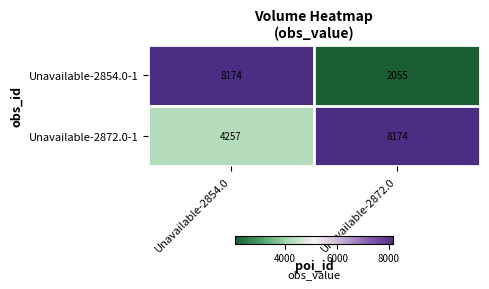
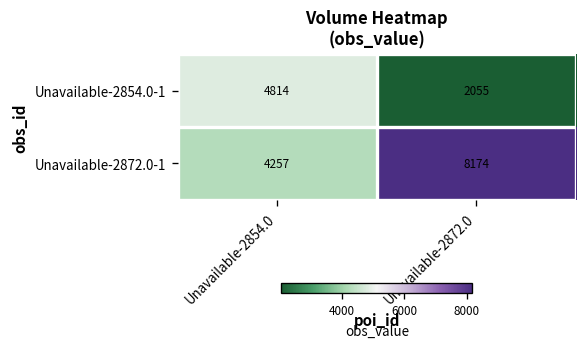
Unavailable-2854.0-1, Unavailable-2854.0: 8174 -> 4814
